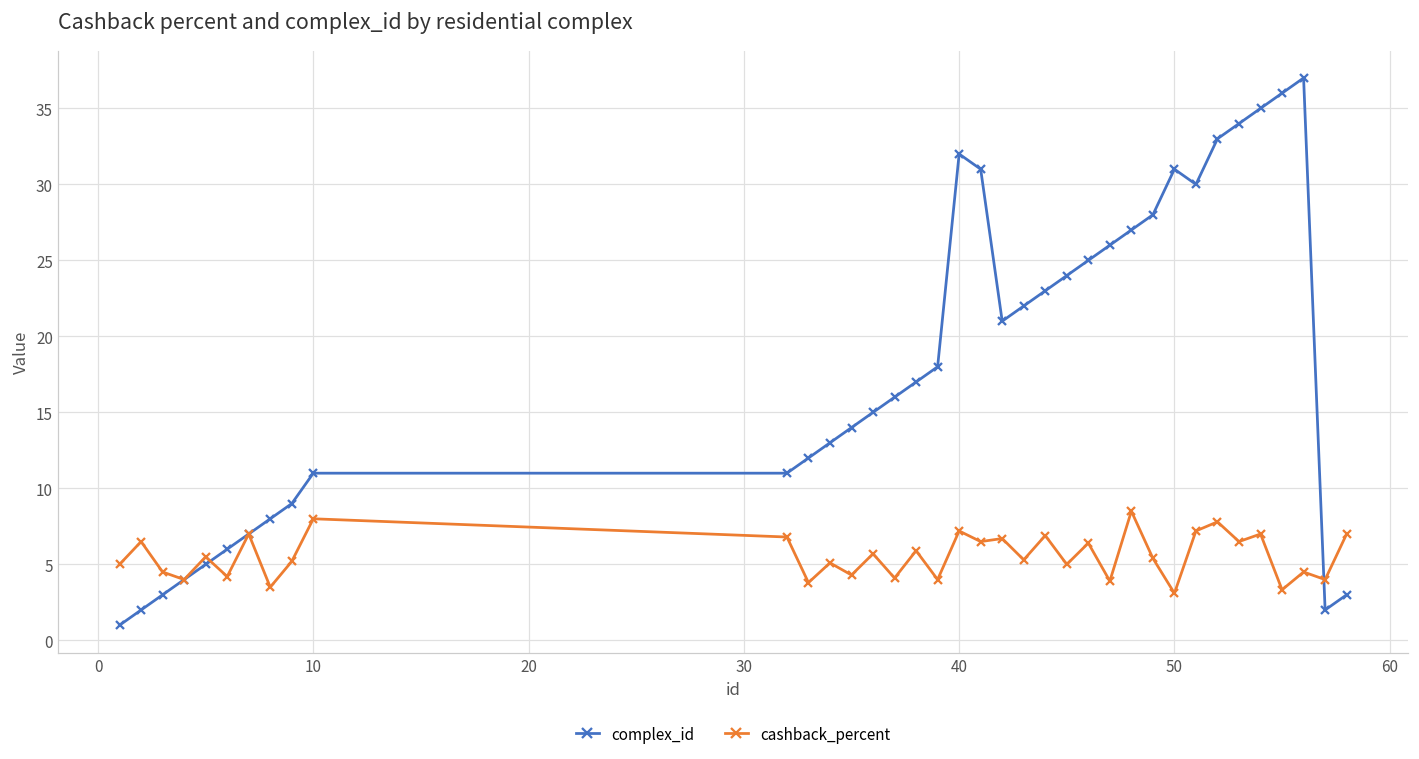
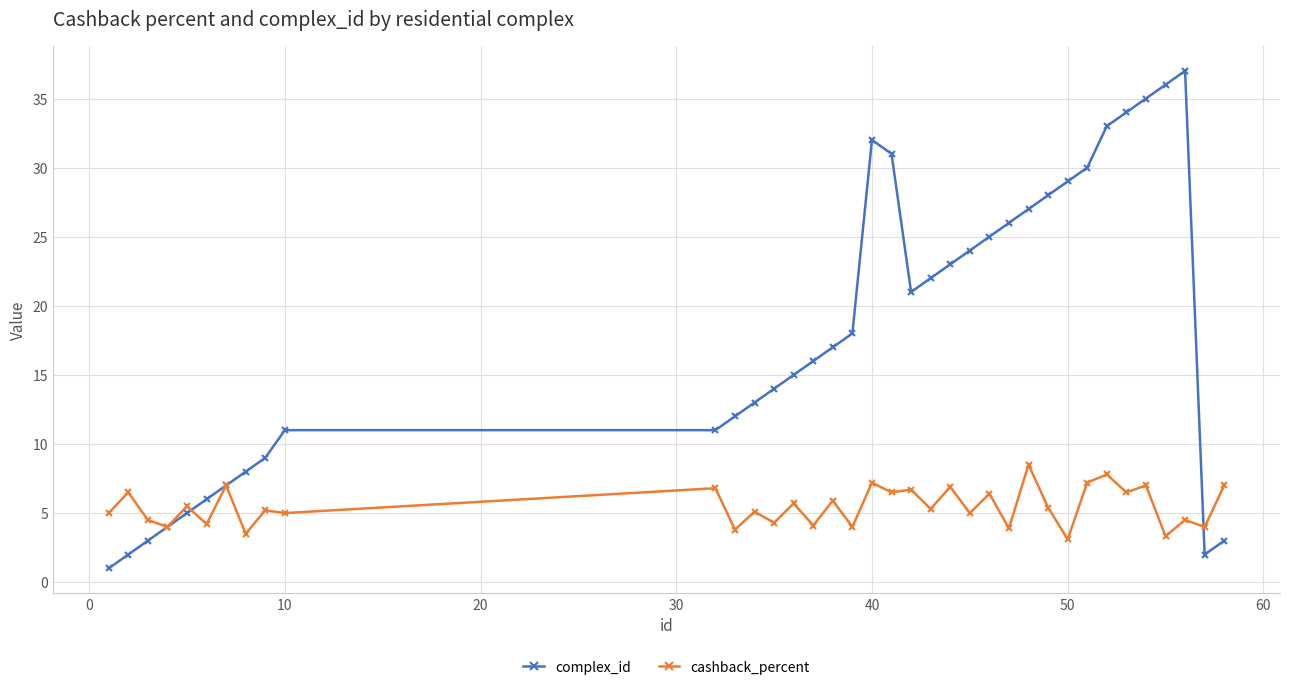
cashback_percent, 10: 8 -> 5
complex_id, 50: 31 -> 29
